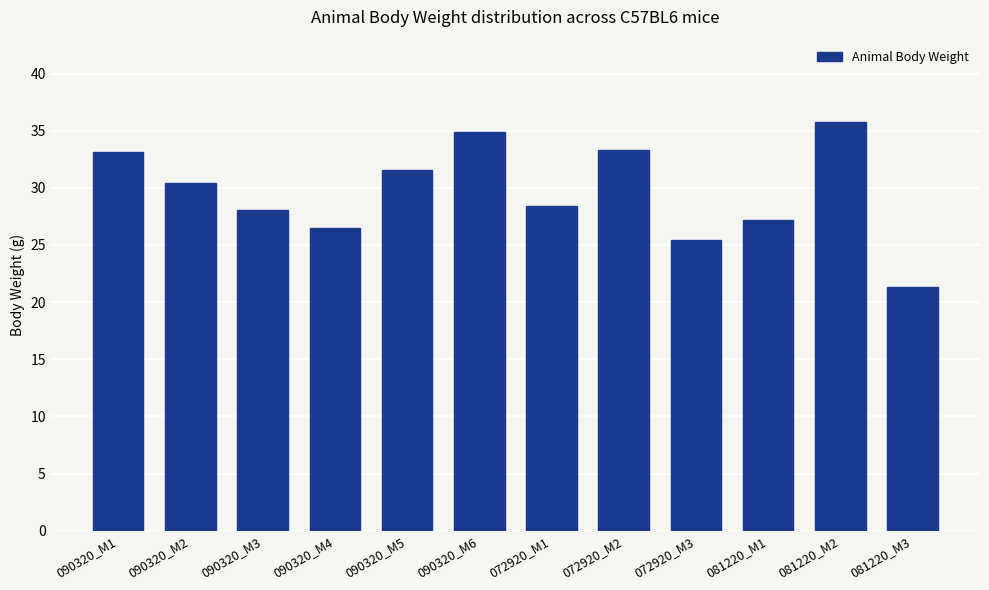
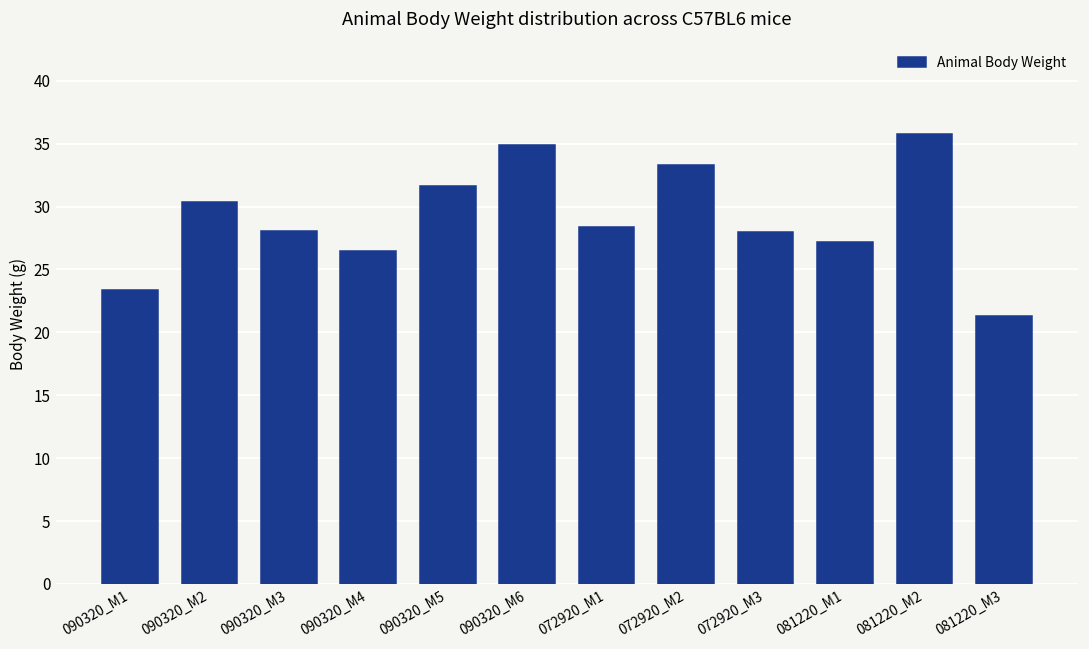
090320_M1: 33.1 -> 23.4
072920_M3: 25.4 -> 28.0
